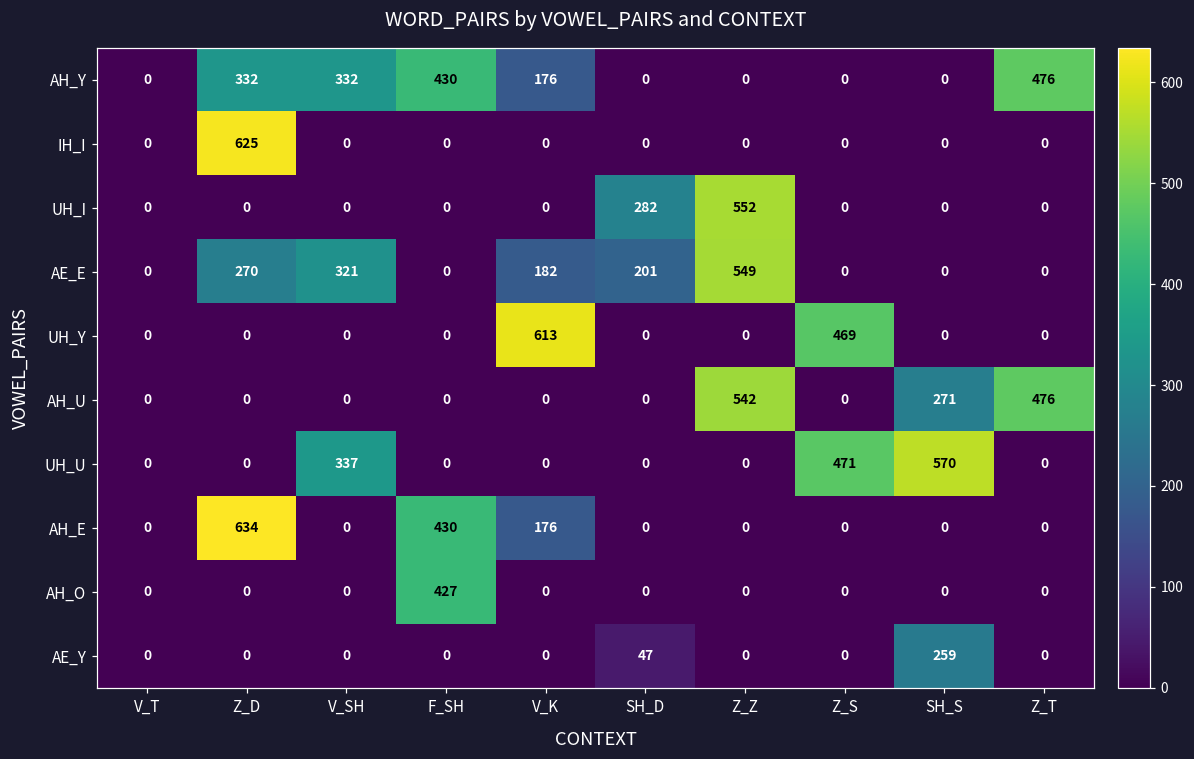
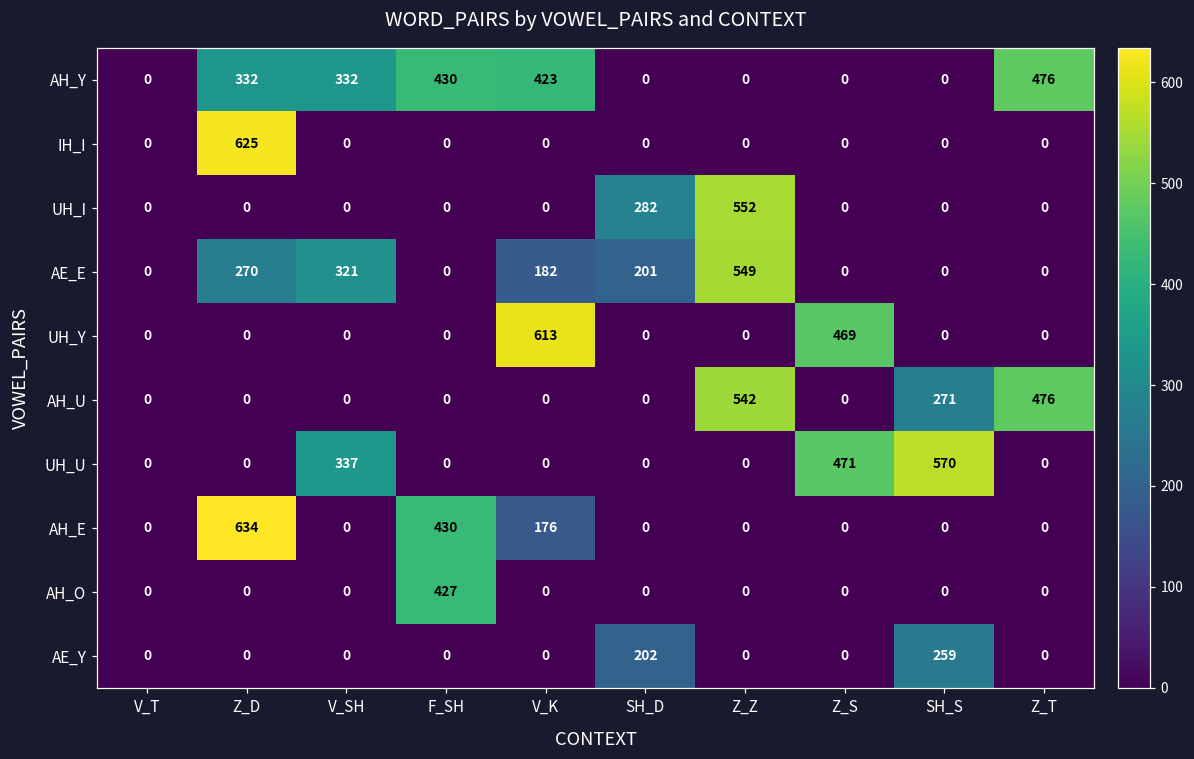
AH_Y, V_K: 176 -> 423
AE_Y, SH_D: 47 -> 202
